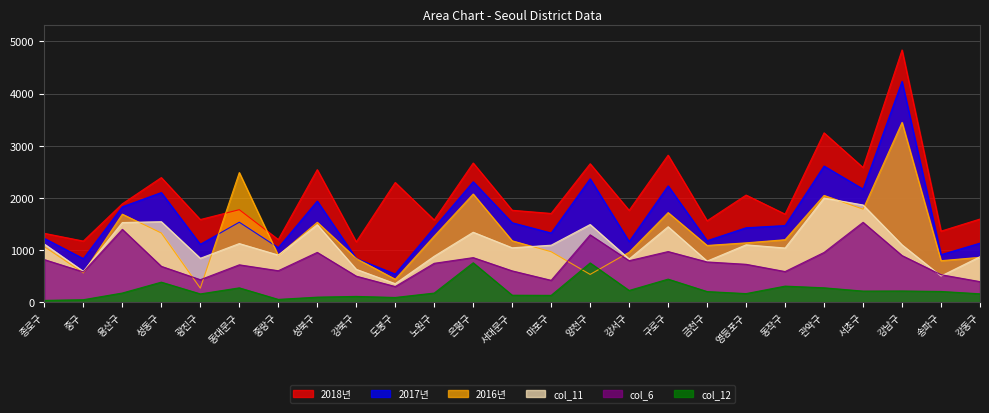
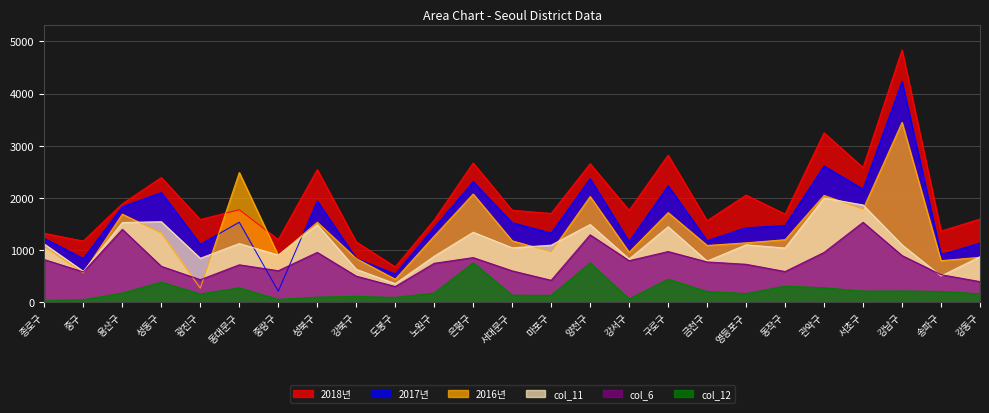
2017년, 중랑구: 1000 -> 200
2018년, 도봉구: 2300 -> 700
2016년, 양천구: 500 -> 2000
col_12, 강서구: 200 -> 100
